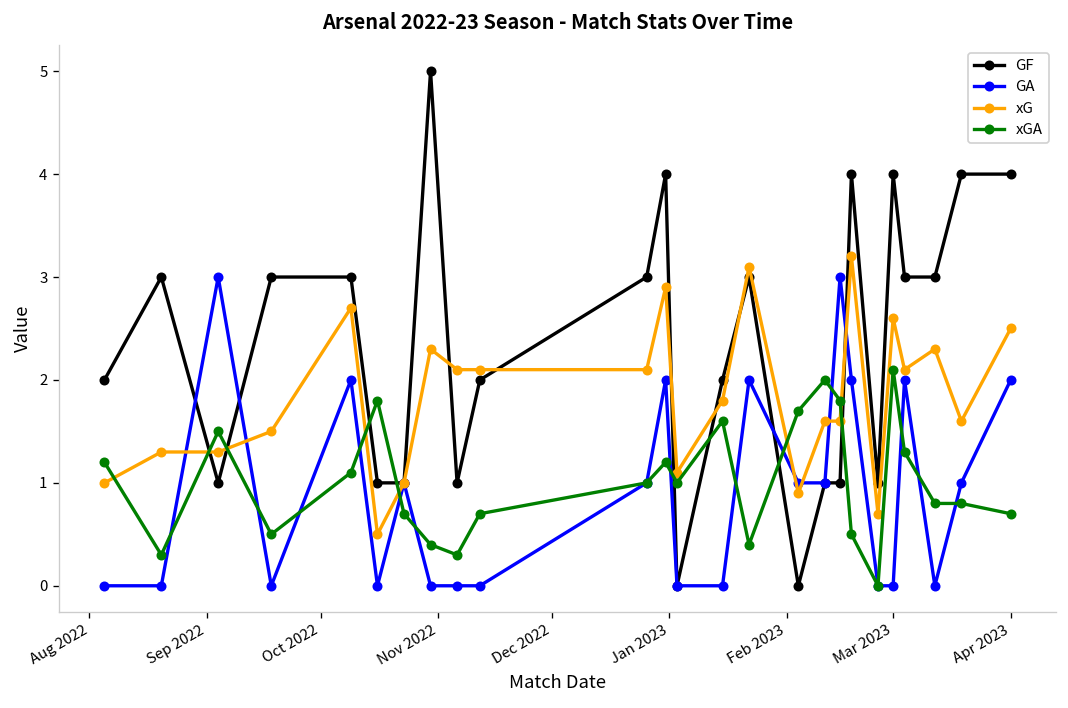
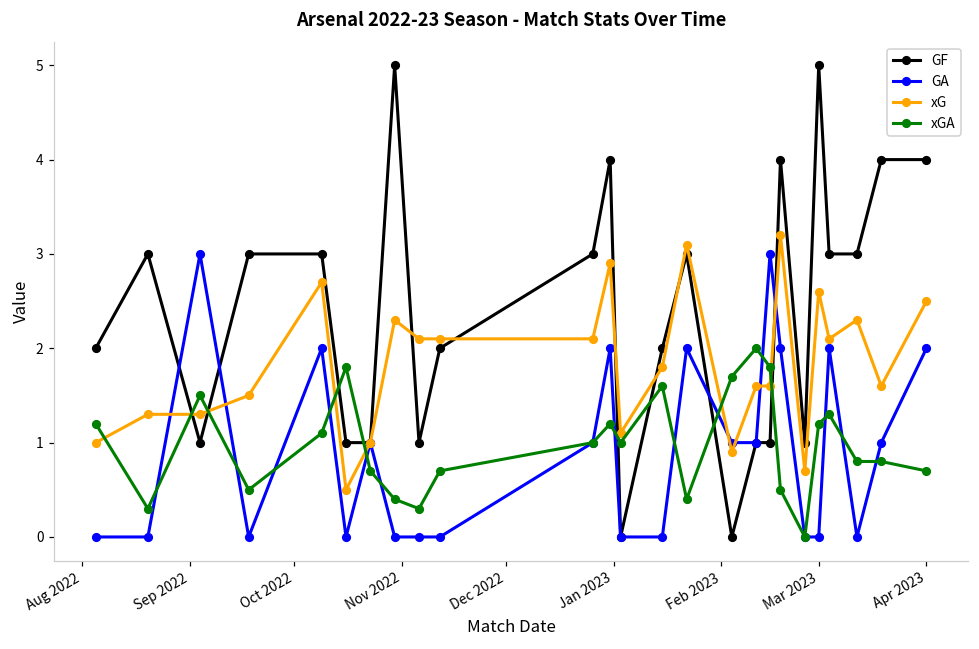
GF, Mar 2023: 4 -> 5
xGA, Mar 2023: 2.1 -> 1.2
